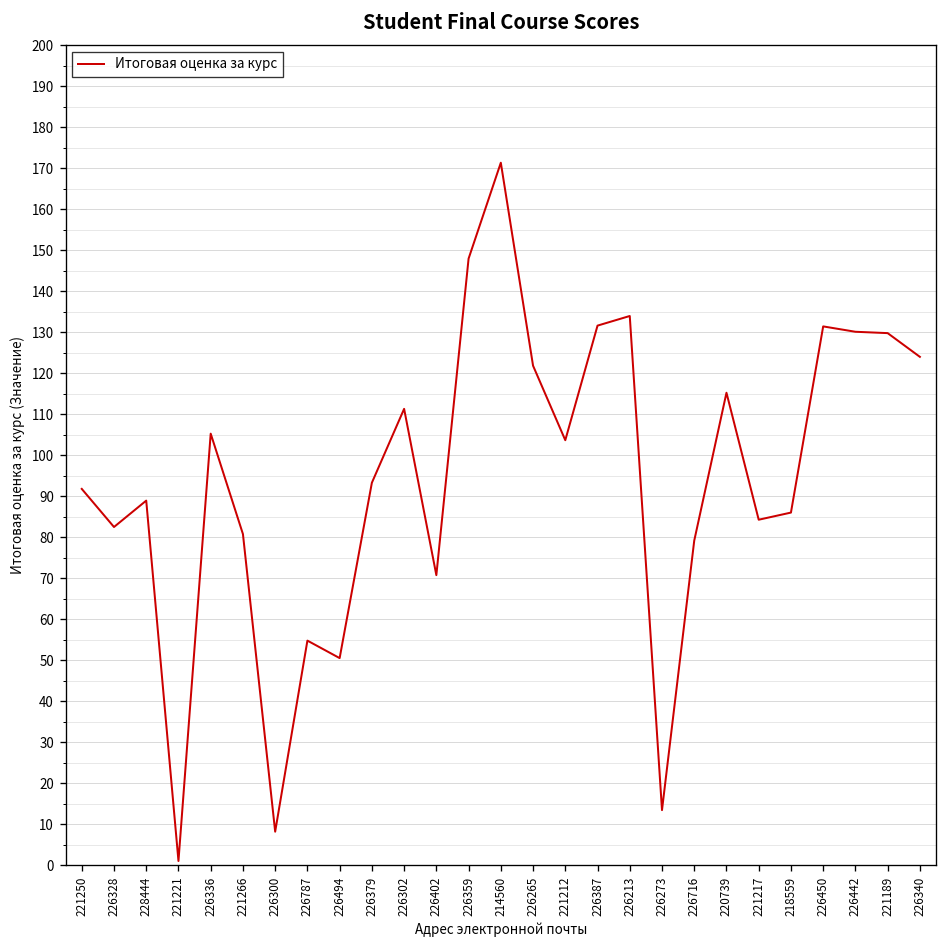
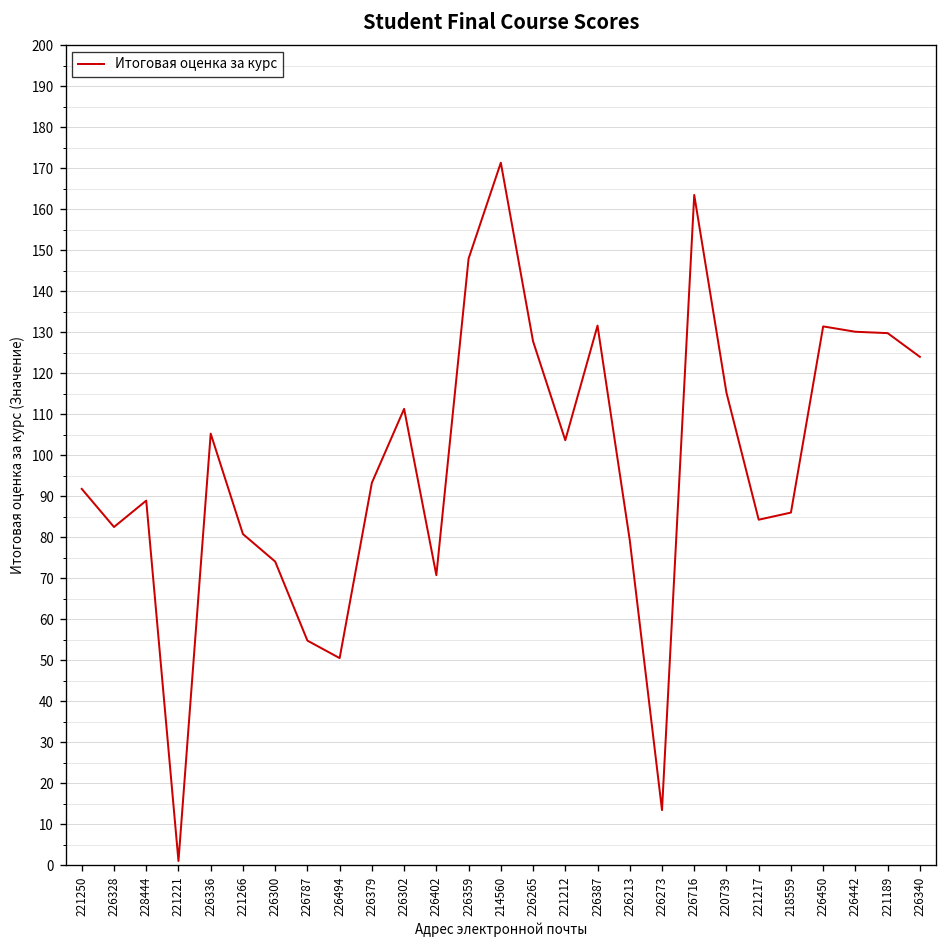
226300: 8 -> 74
226265: 122 -> 128
226213: 134 -> 79
226716: 79 -> 164
